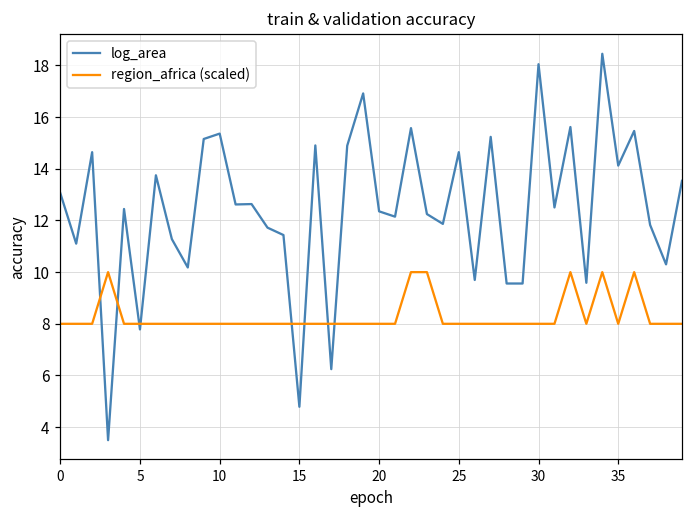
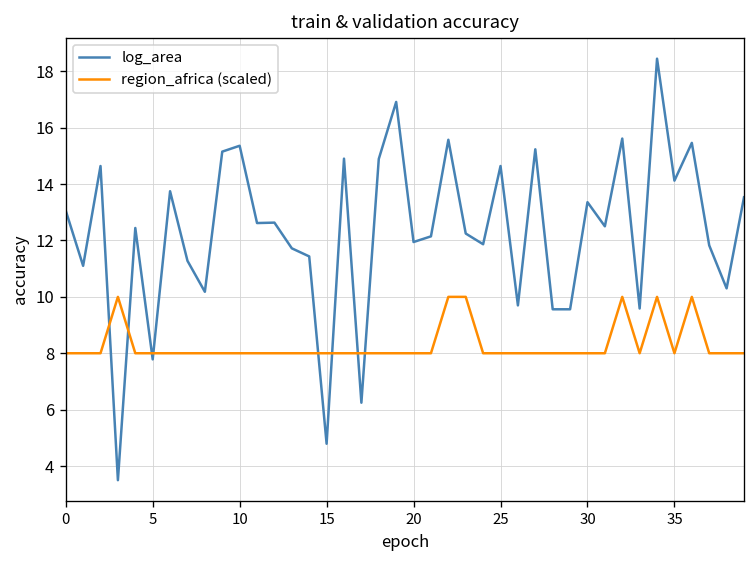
log_area, 20: 12.4 -> 11.9
log_area, 30: 18.0 -> 13.4
